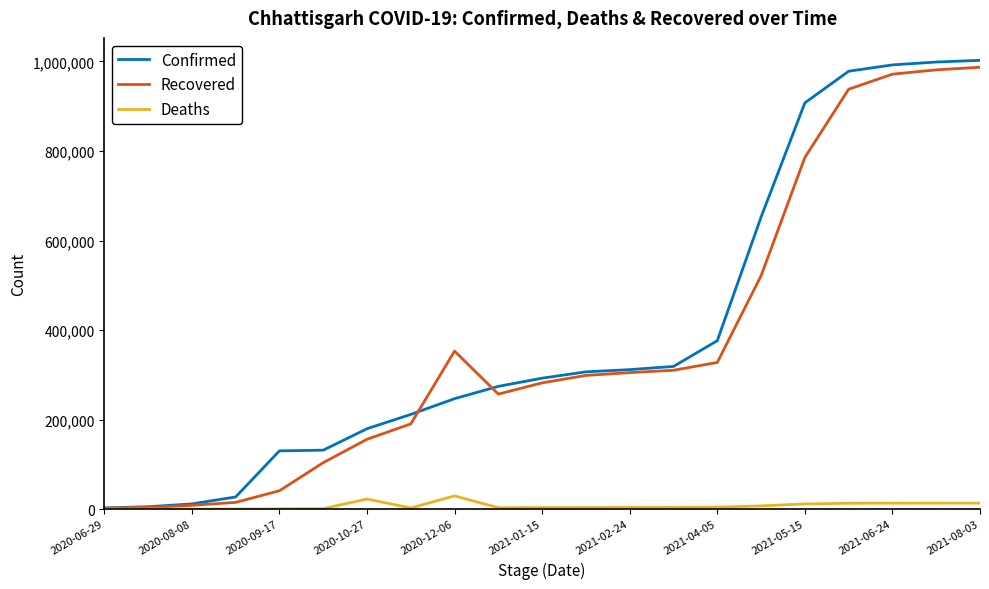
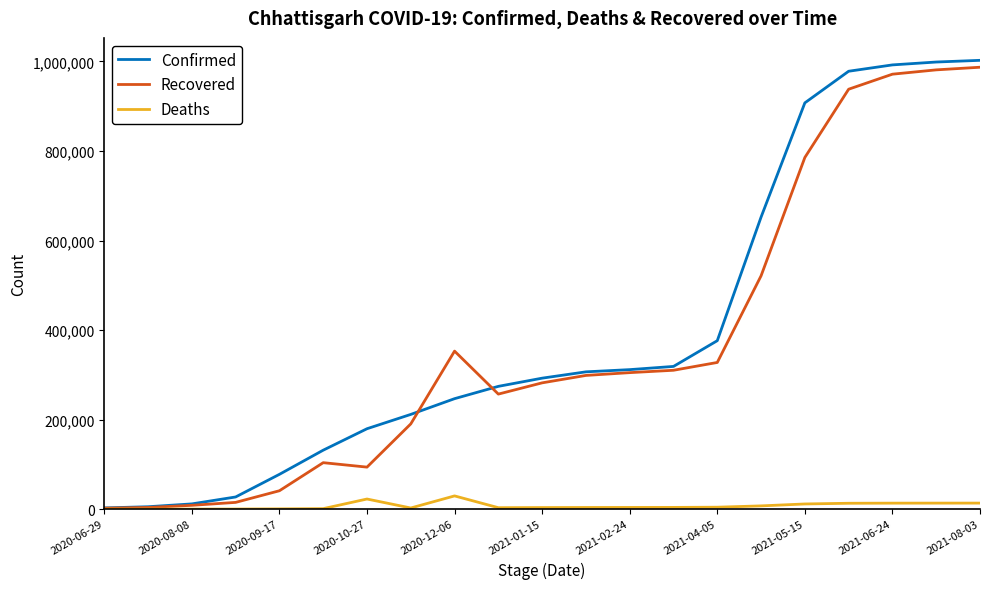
Confirmed, 2020-09-17: 130,000 -> 80,000
Recovered, 2020-10-27: 160,000 -> 90,000
